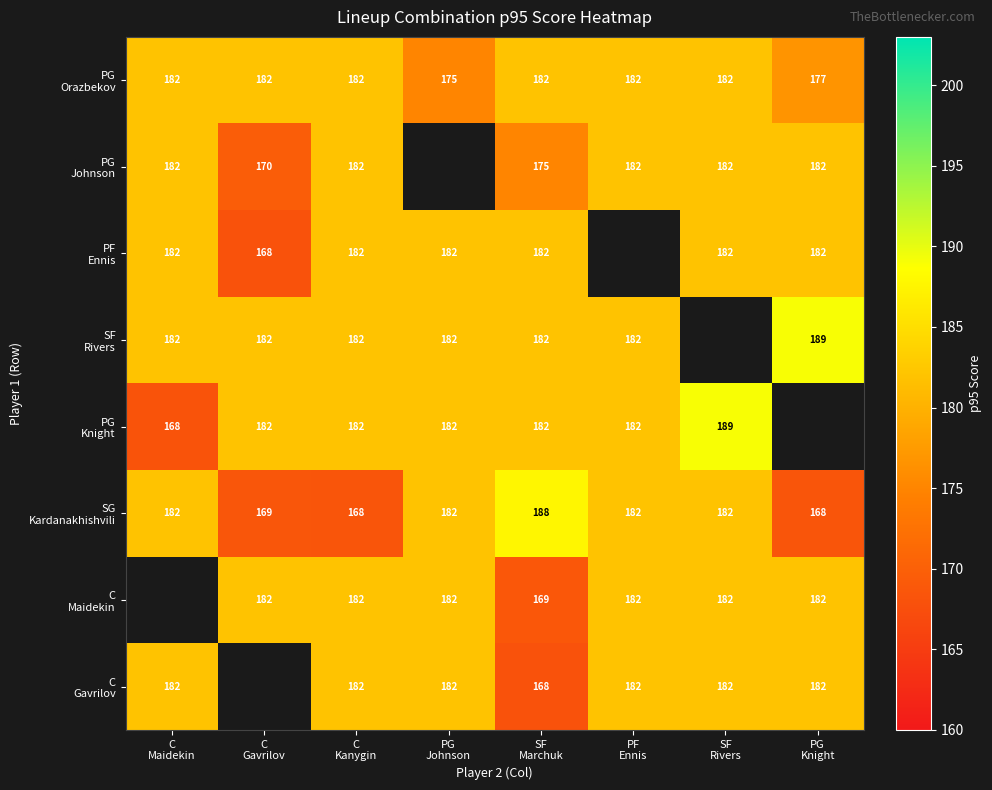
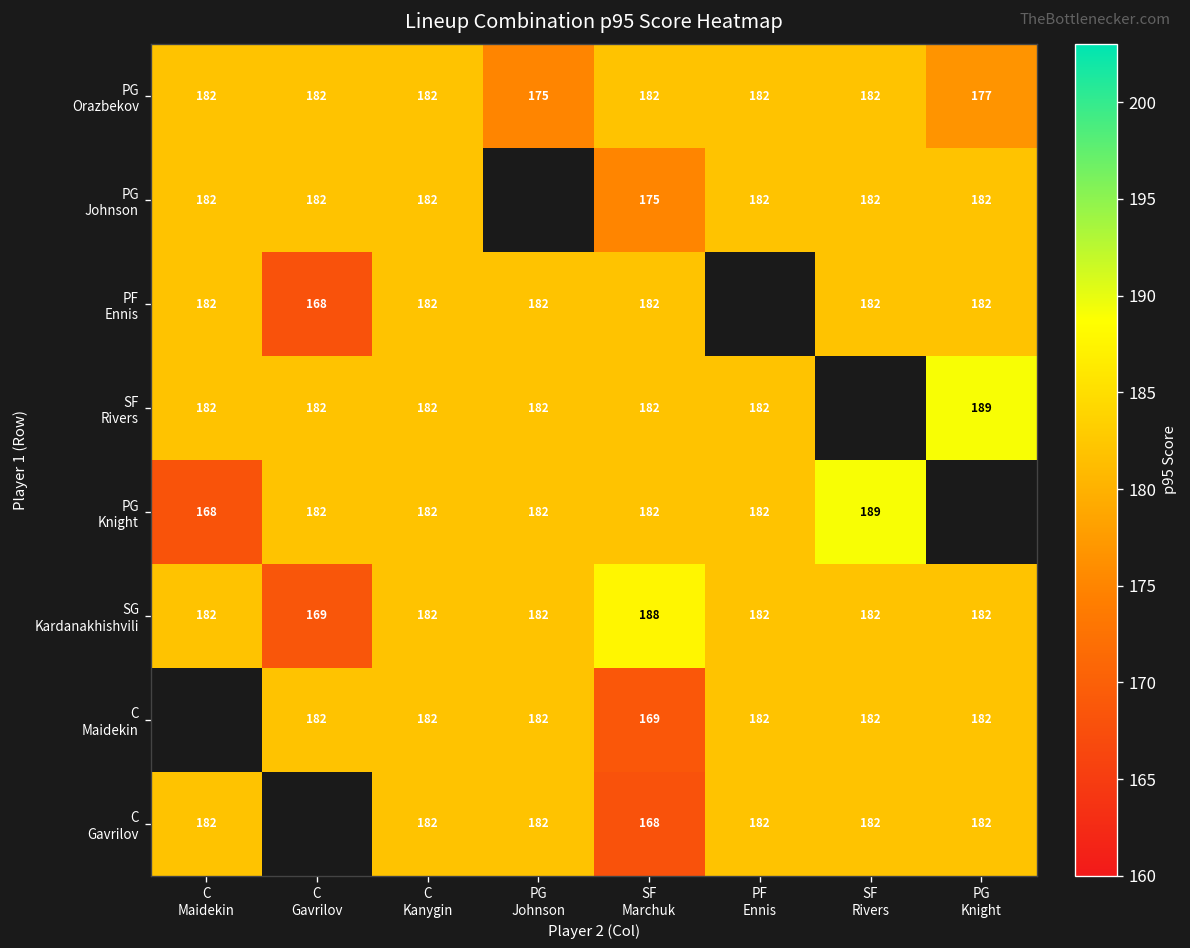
PG Johnson, C Gavrilov: 170 -> 182
SG Kardanakhishvili, C Kanygin: 168 -> 182
SG Kardanakhishvili, PG Knight: 168 -> 182
